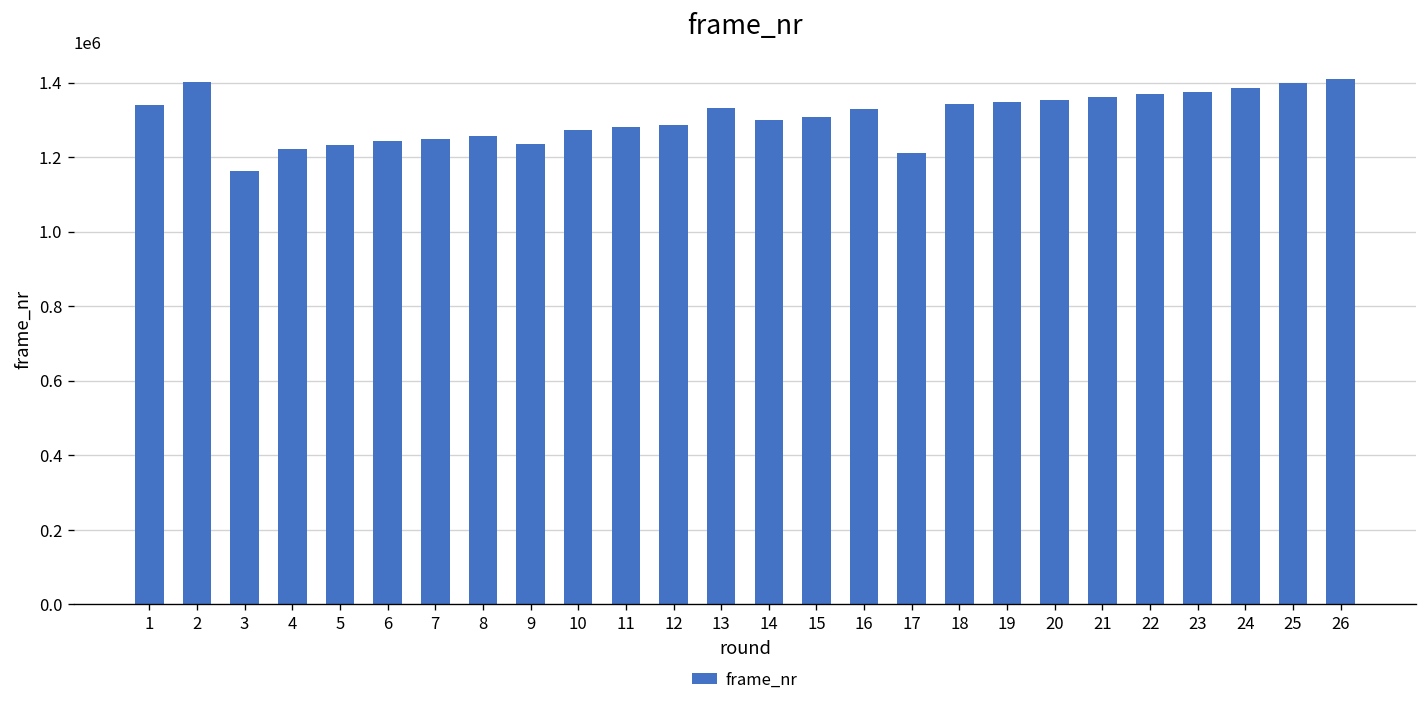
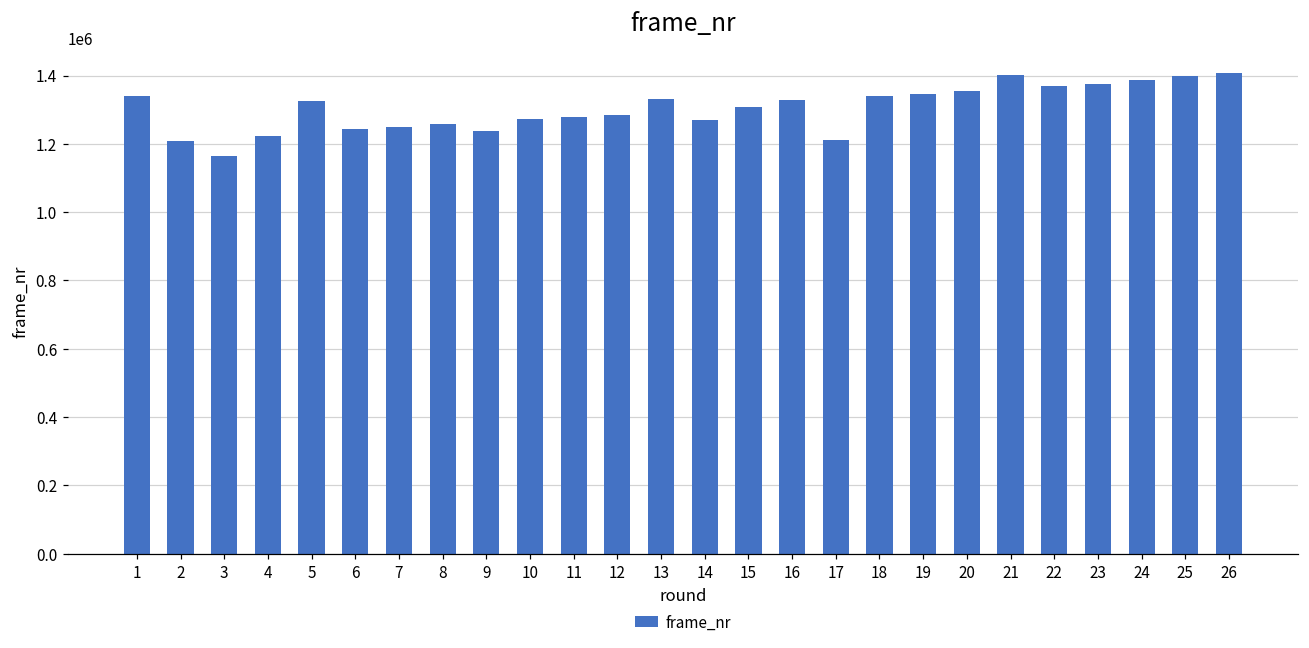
2: 1400000 -> 1210000
5: 1230000 -> 1320000
14: 1300000 -> 1270000
21: 1360000 -> 1400000
